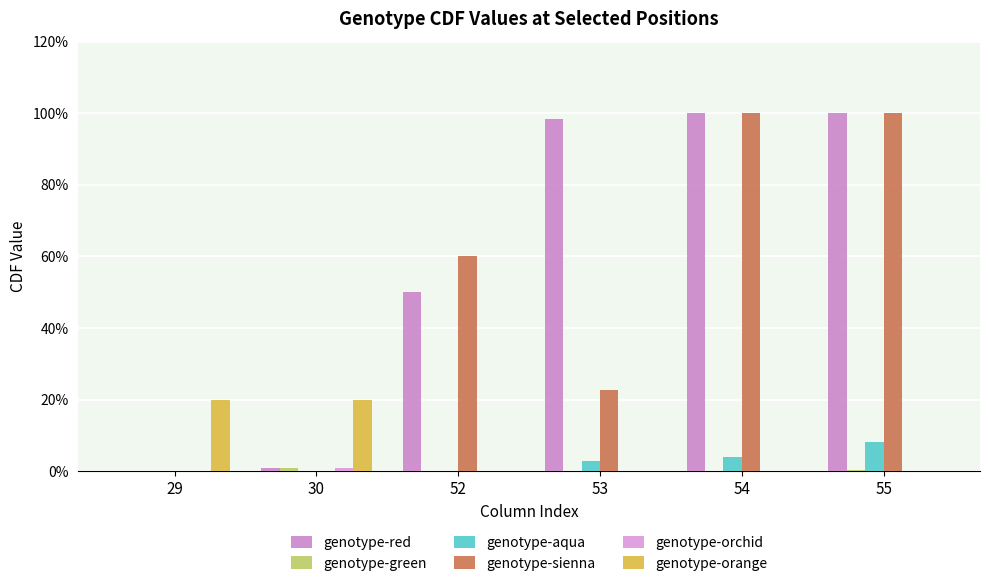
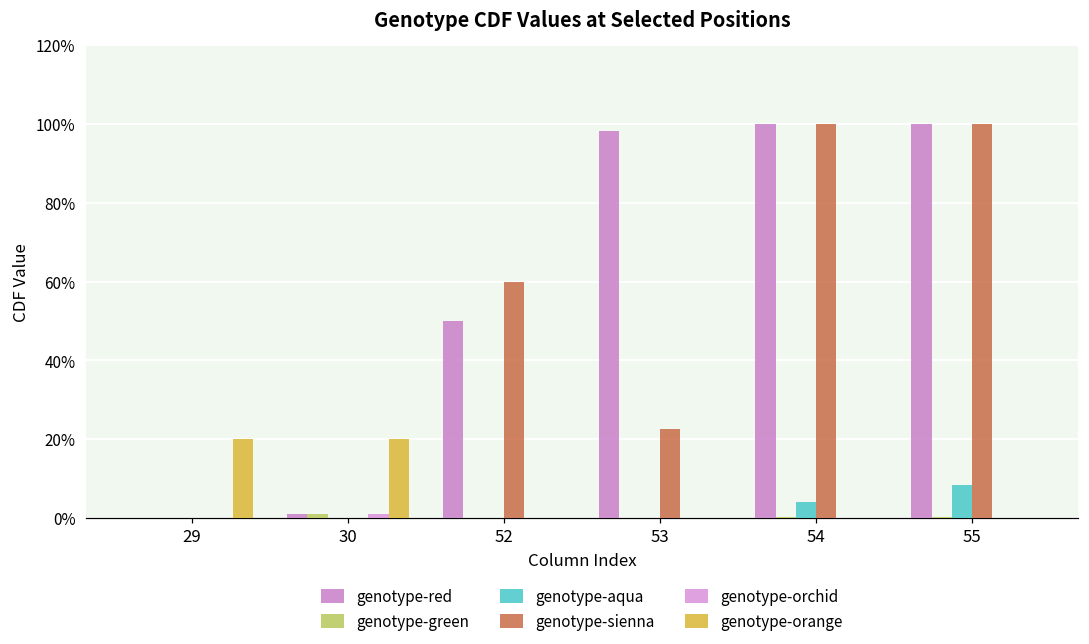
genotype-aqua, 53: 3% -> 0%
